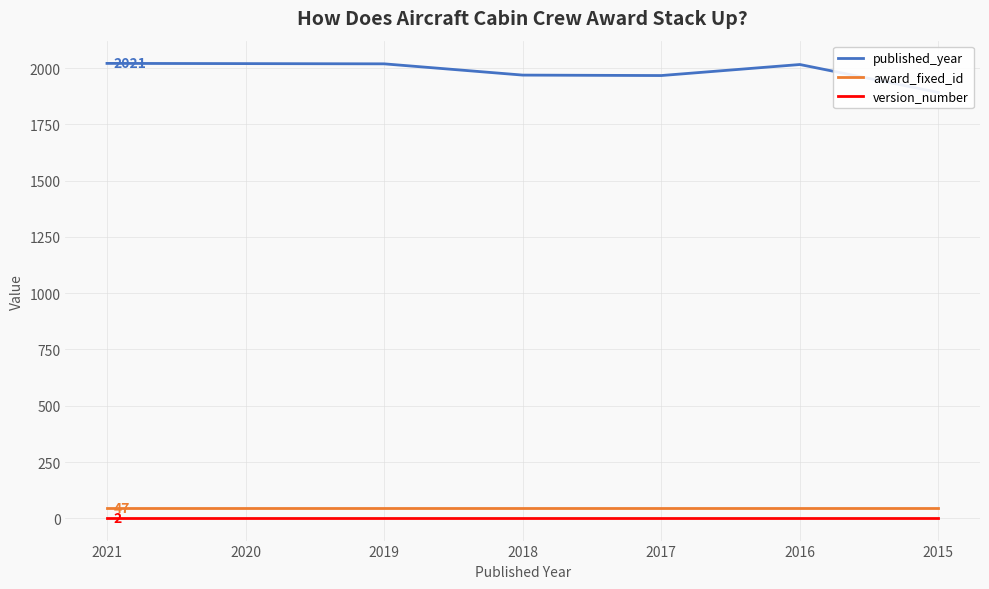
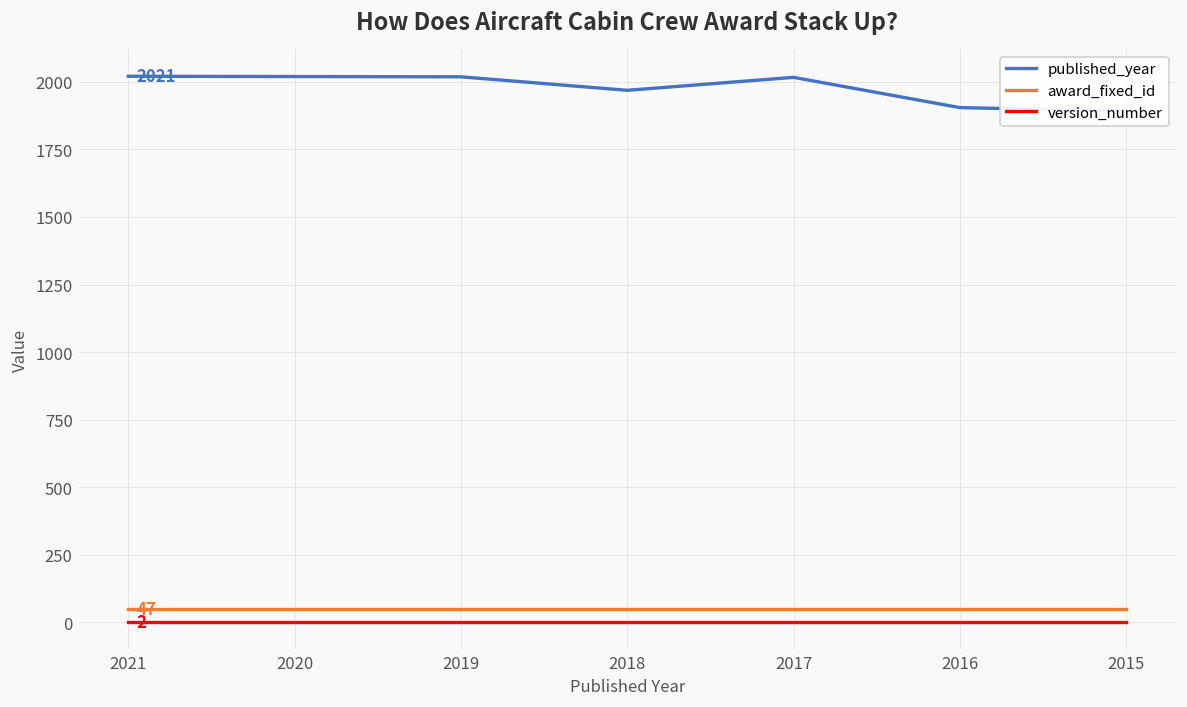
published_year, 2017: 1970 -> 2020
published_year, 2016: 2020 -> 1910
